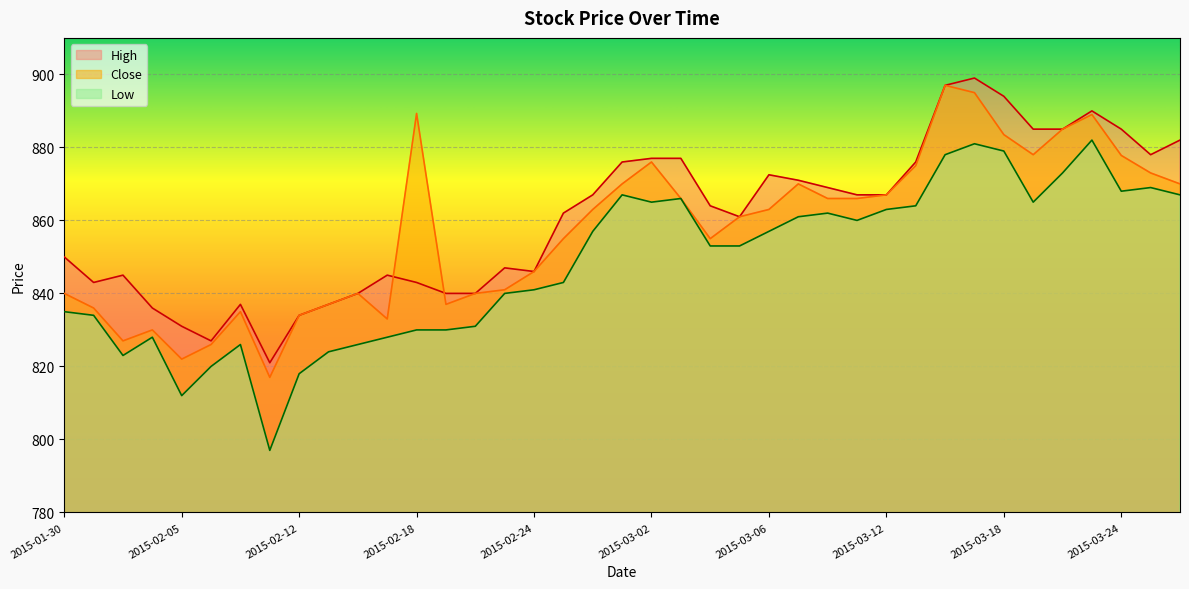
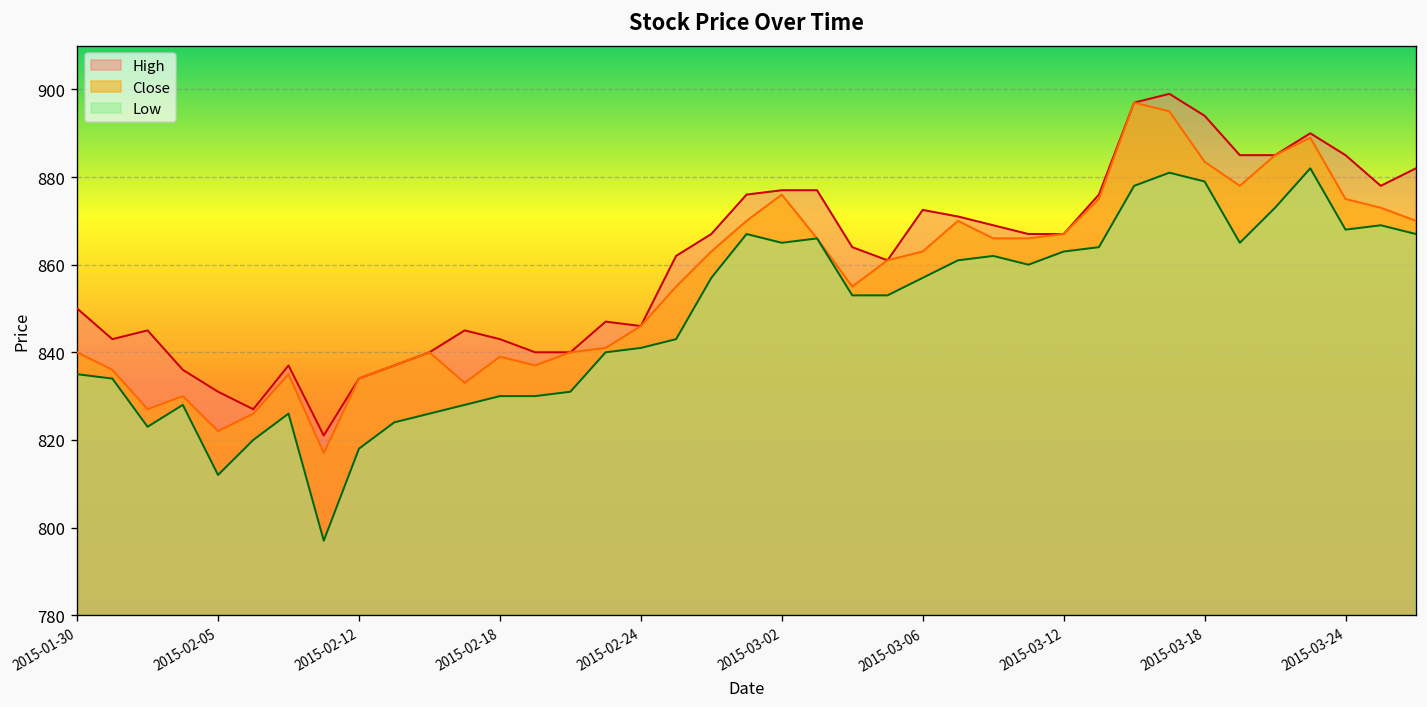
Close, 2015-02-18: 889 -> 839
Close, 2015-03-24: 878 -> 875
